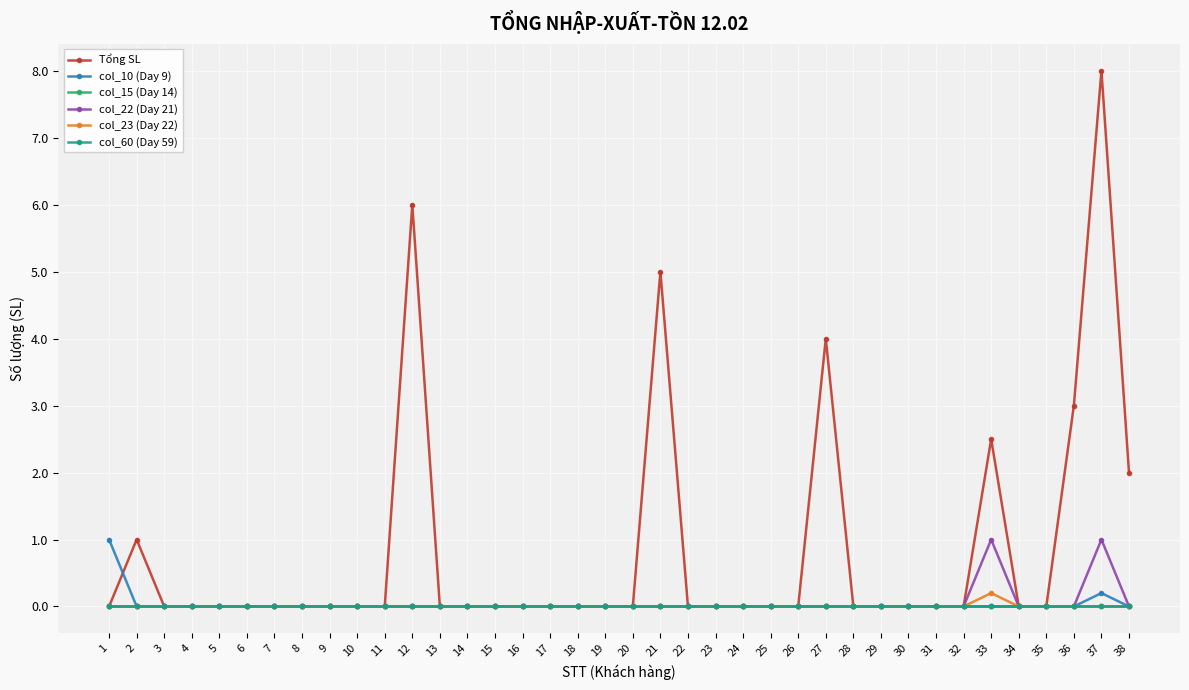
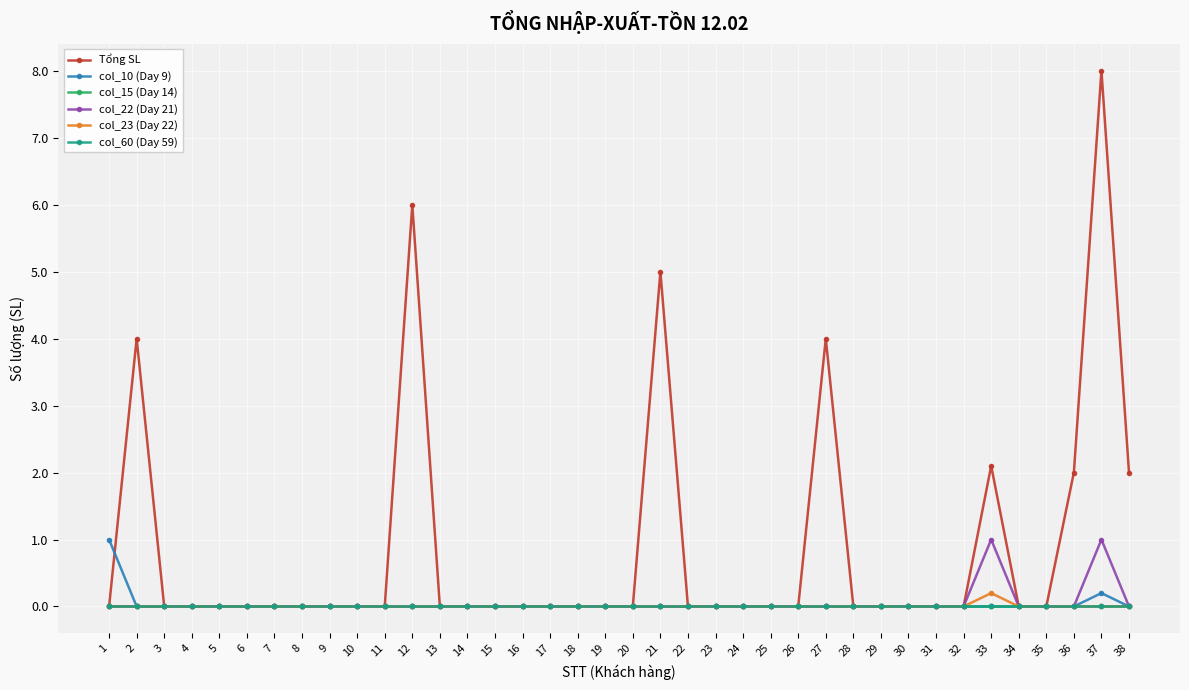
Tổng SL, 2: 1 -> 4
Tổng SL, 33: 2.5 -> 2.1
Tổng SL, 36: 3 -> 2
